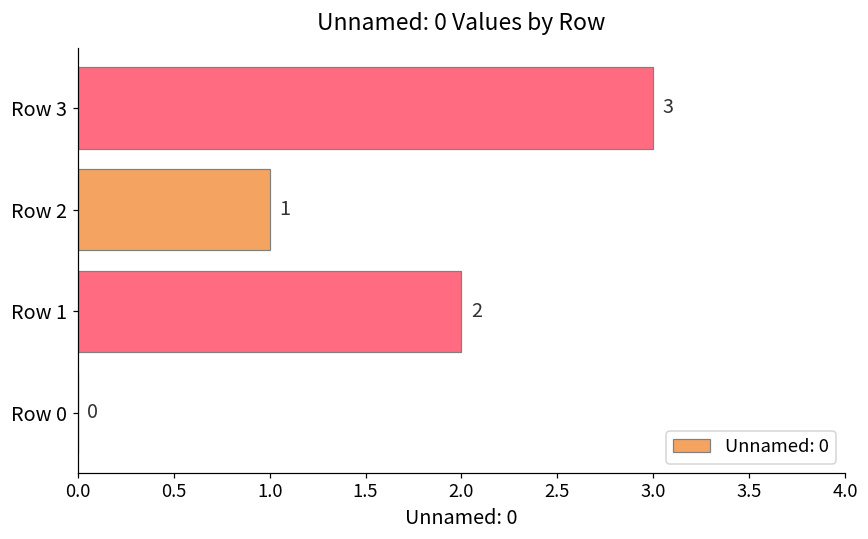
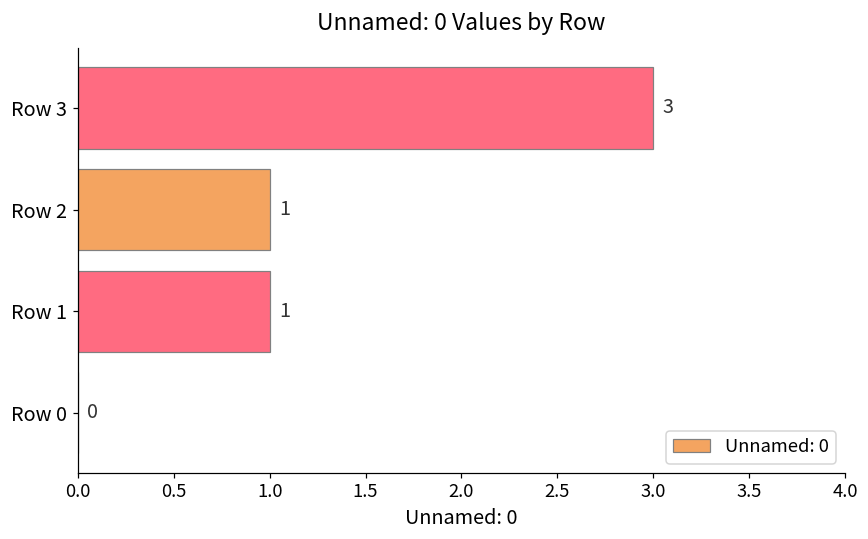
Row 1: 2 -> 1
